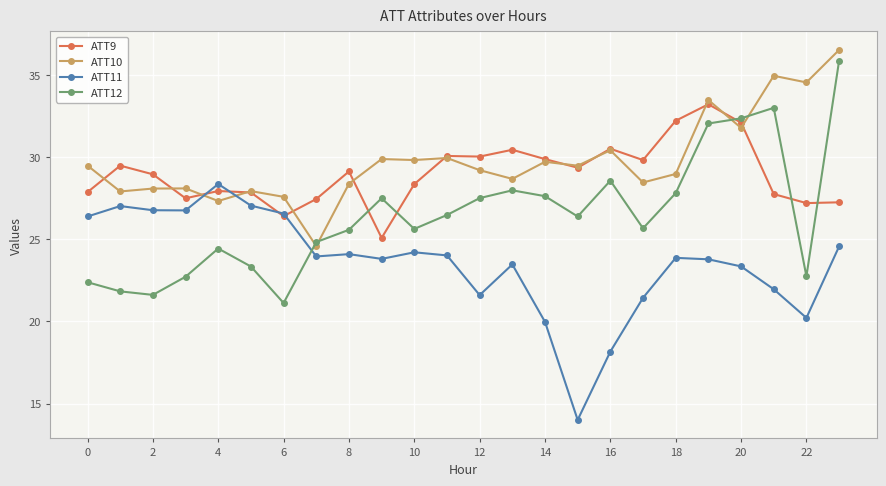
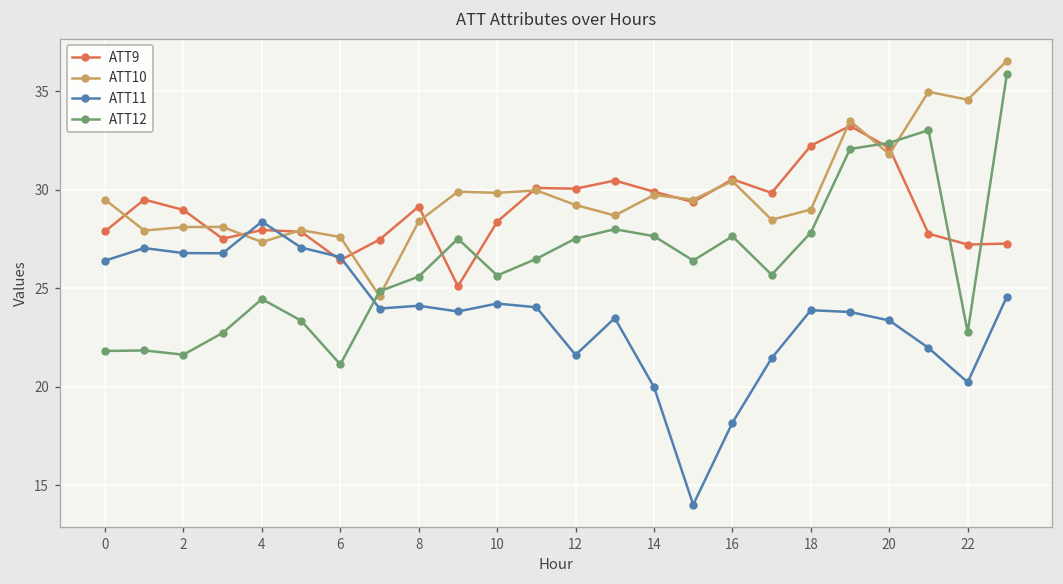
ATT12, 0: 22.4 -> 21.8
ATT12, 16: 28.6 -> 27.6
